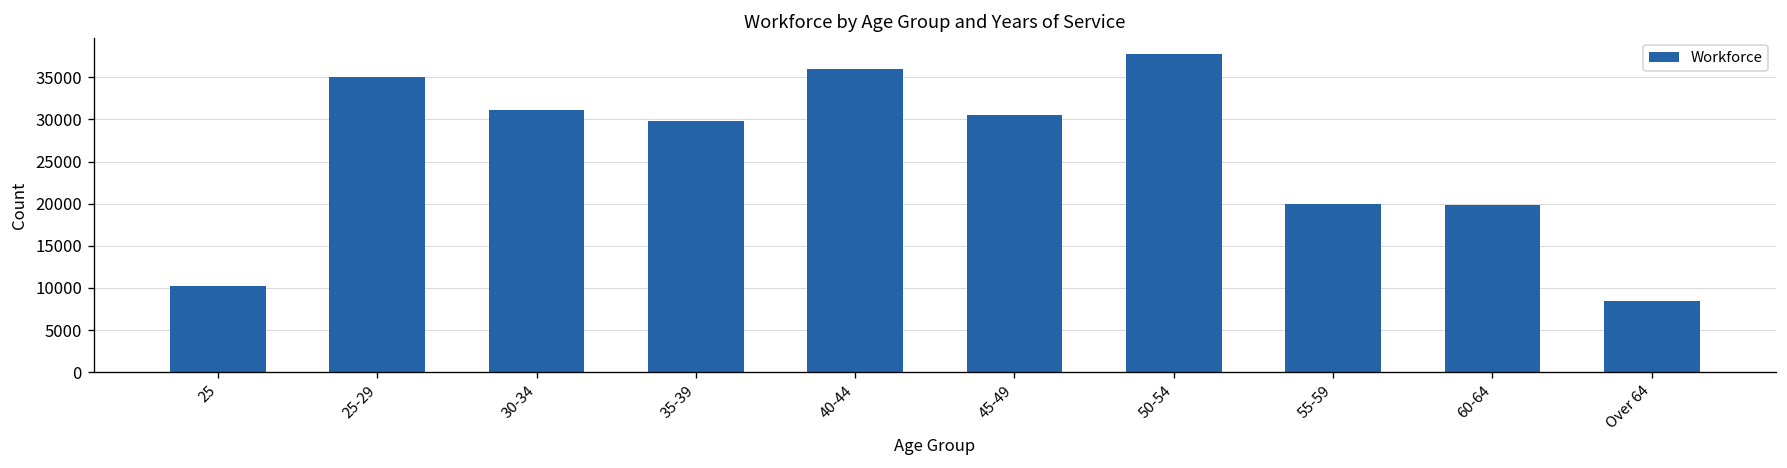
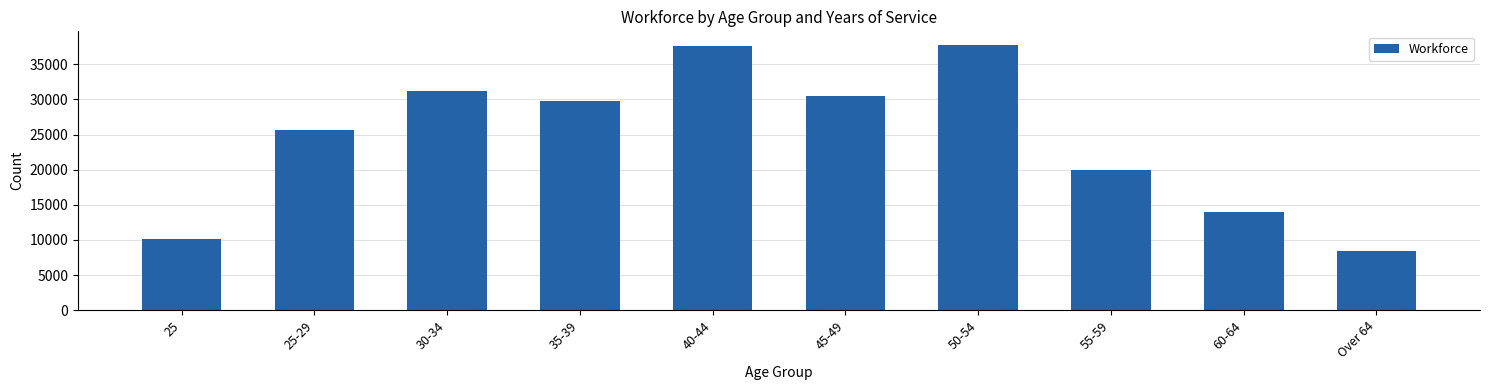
25-29: 35000 -> 26000
40-44: 36000 -> 38000
60-64: 20000 -> 14000
